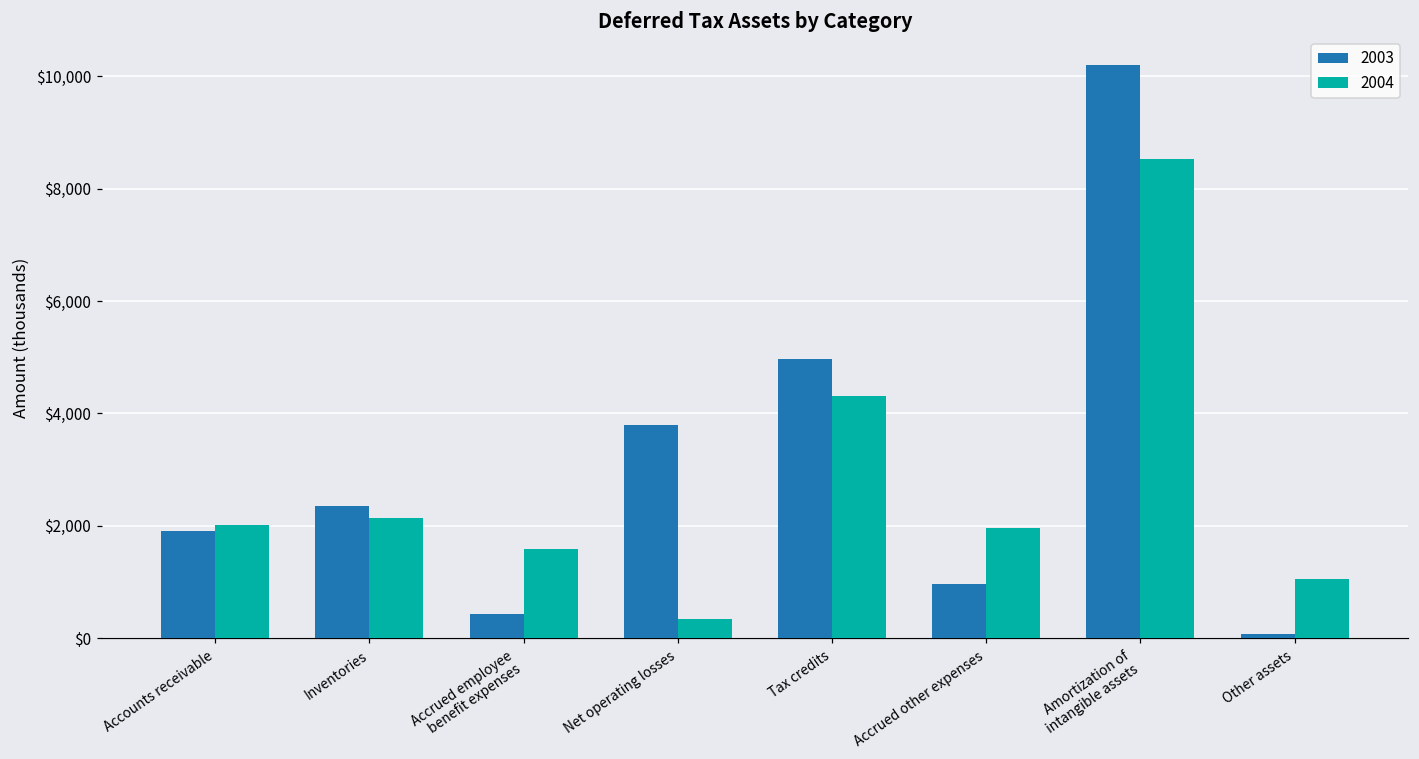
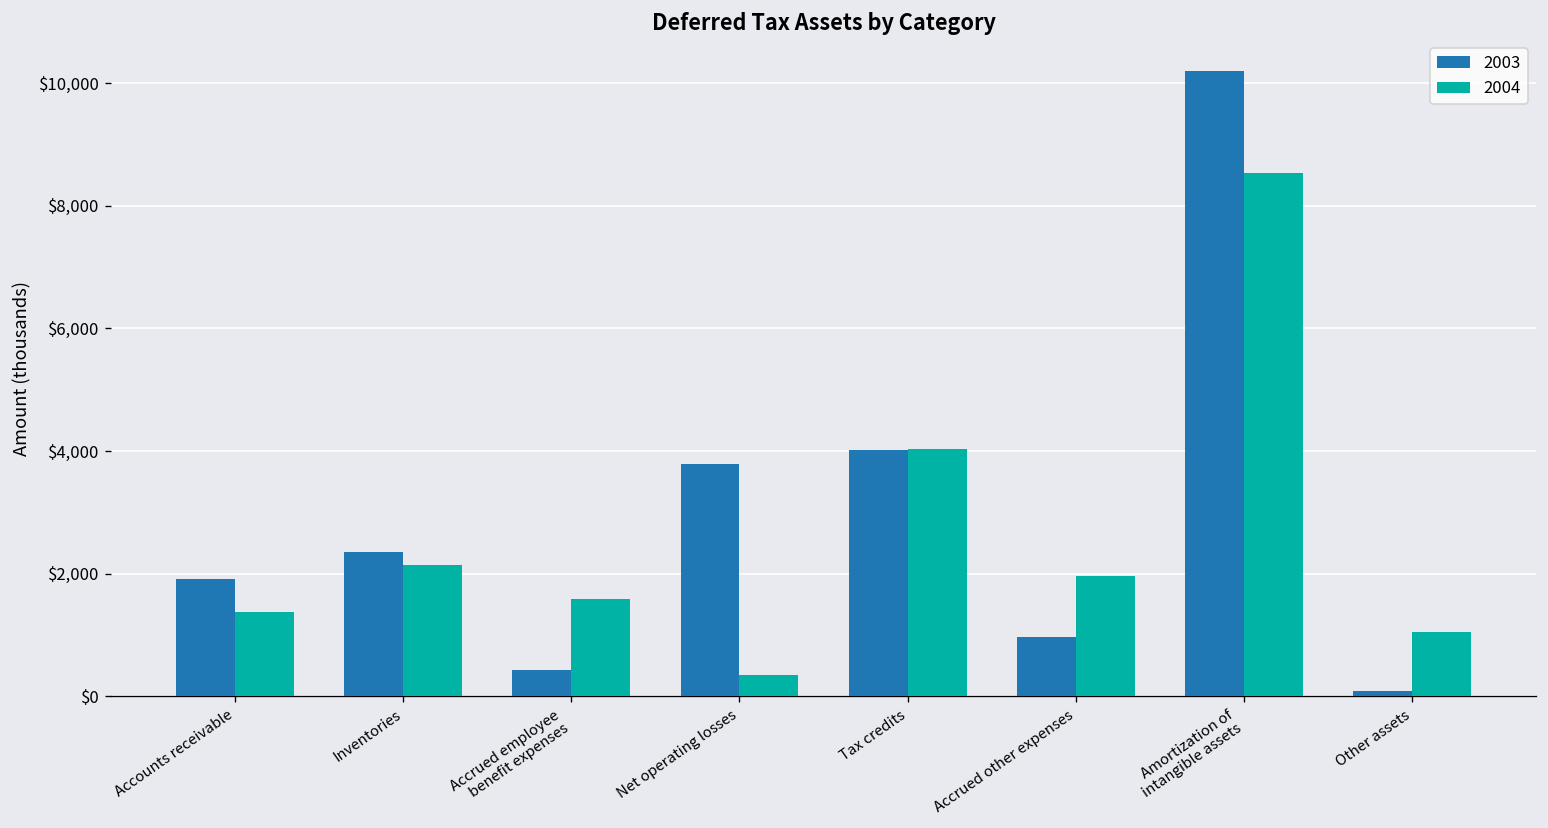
2004, Accounts receivable: $2,000 -> $1,400
2003, Tax credits: $5,000 -> $4,000
2004, Tax credits: $4,300 -> $4,000
